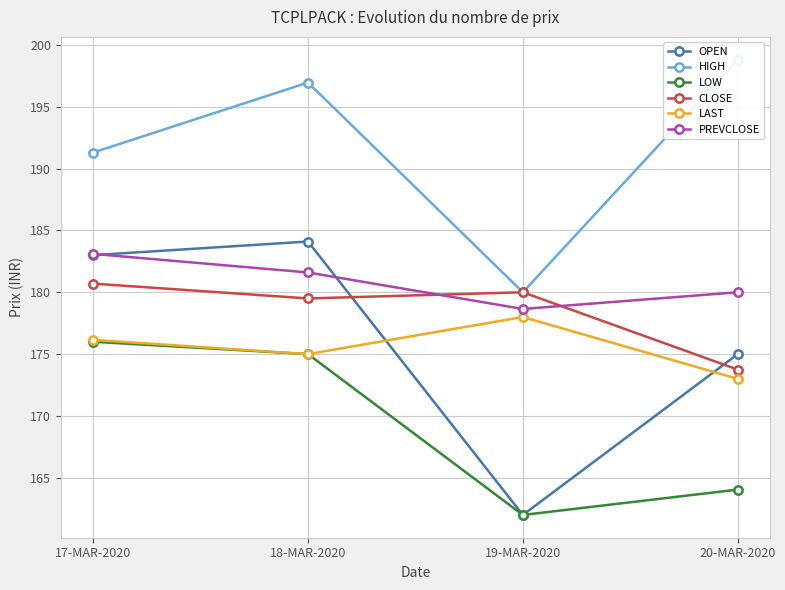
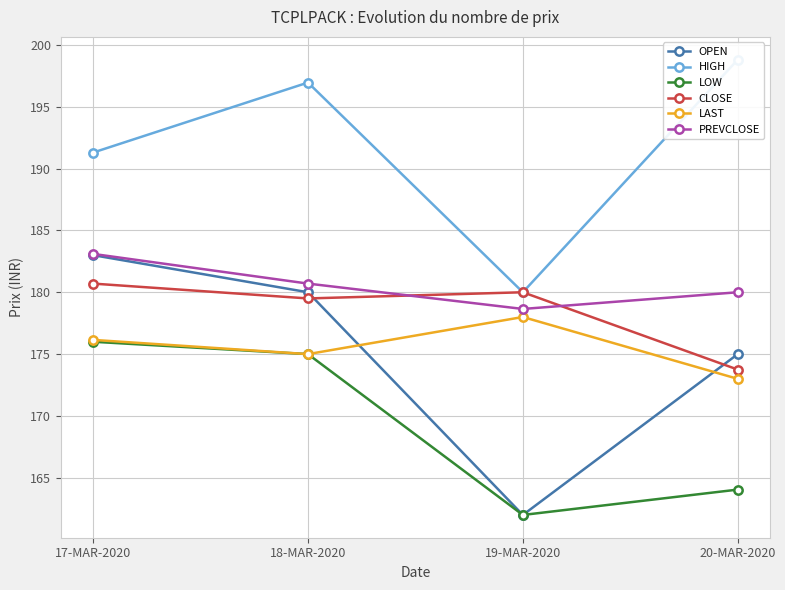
OPEN, 18-MAR-2020: 184.1 -> 180.0
PREVCLOSE, 18-MAR-2020: 181.6 -> 180.7
